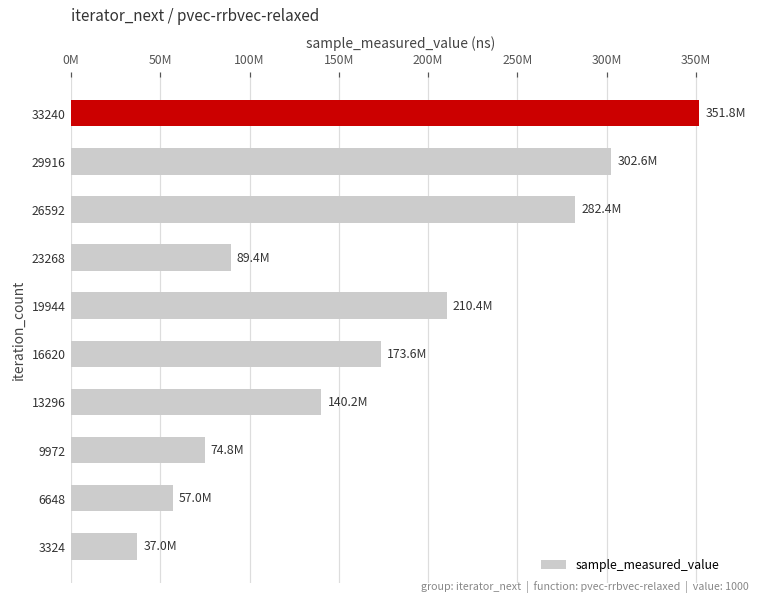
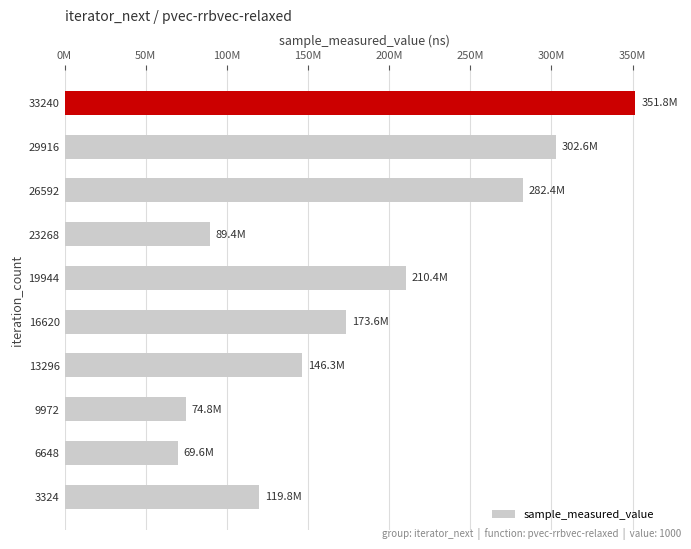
13296: 140.2M -> 146.3M
6648: 57.0M -> 69.6M
3324: 37.0M -> 119.8M
